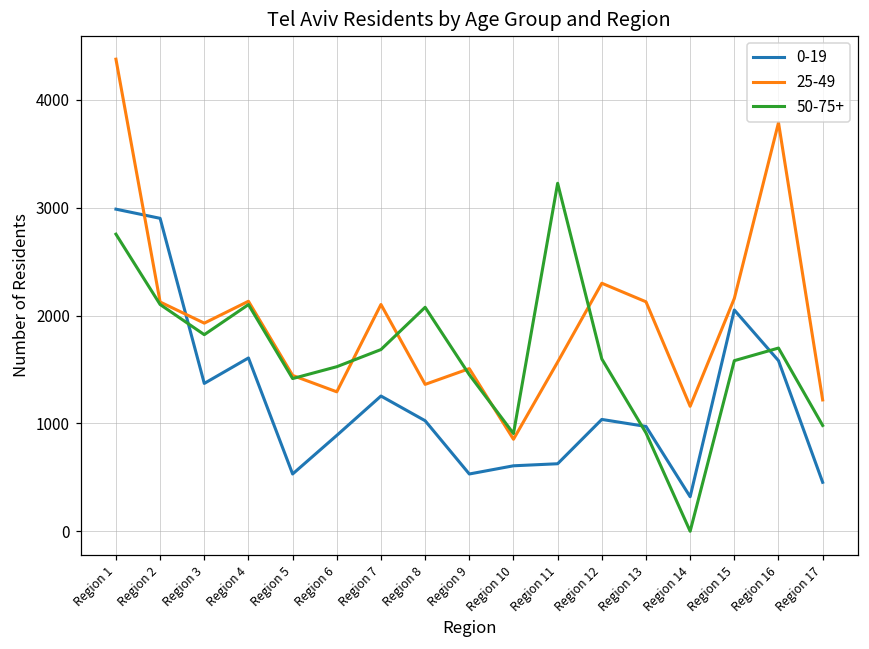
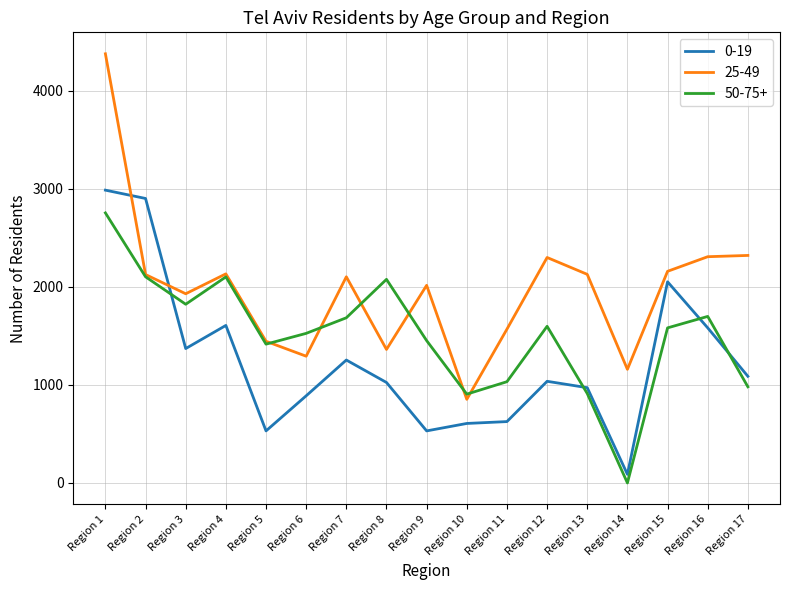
25-49, Region 9: 1500 -> 2000
50-75+, Region 11: 3200 -> 1000
0-19, Region 14: 300 -> 100
25-49, Region 16: 3800 -> 2300
0-19, Region 17: 500 -> 1100
25-49, Region 17: 1200 -> 2300
